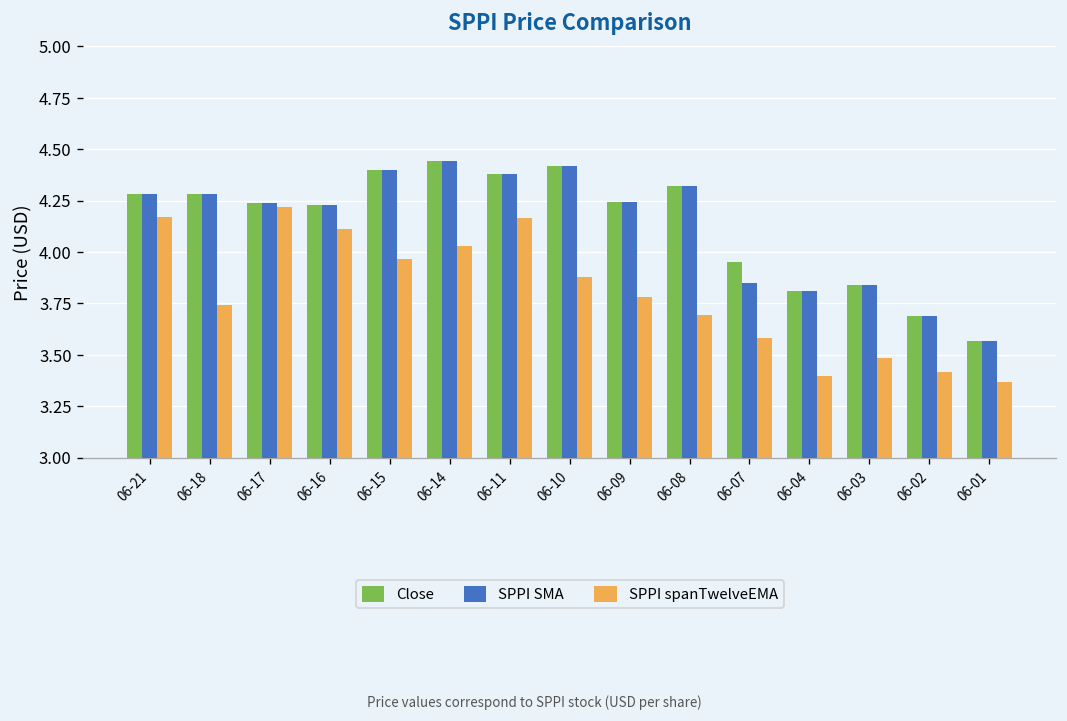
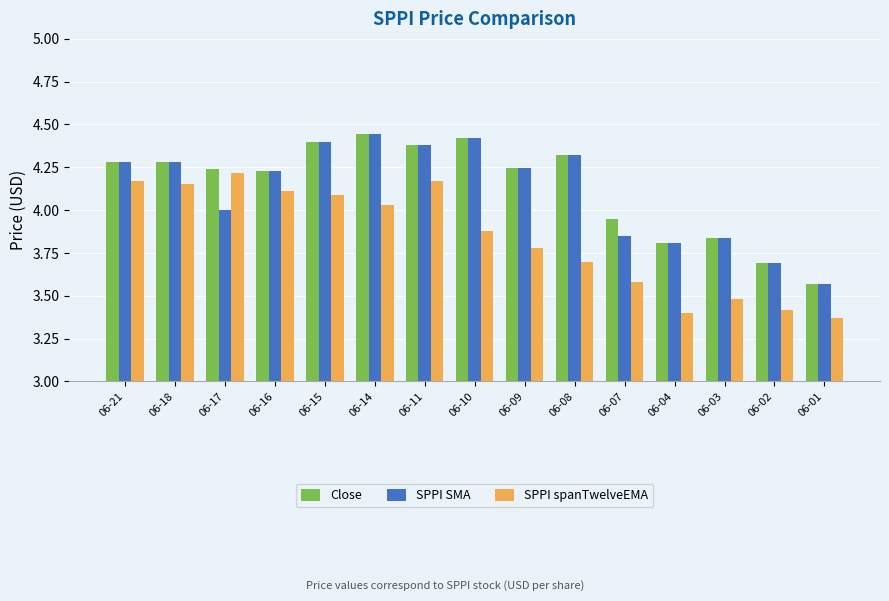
SPPI spanTwelveEMA, 06-18: 3.74 -> 4.15
SPPI SMA, 06-17: 4.24 -> 4.00
SPPI spanTwelveEMA, 06-15: 3.97 -> 4.09
